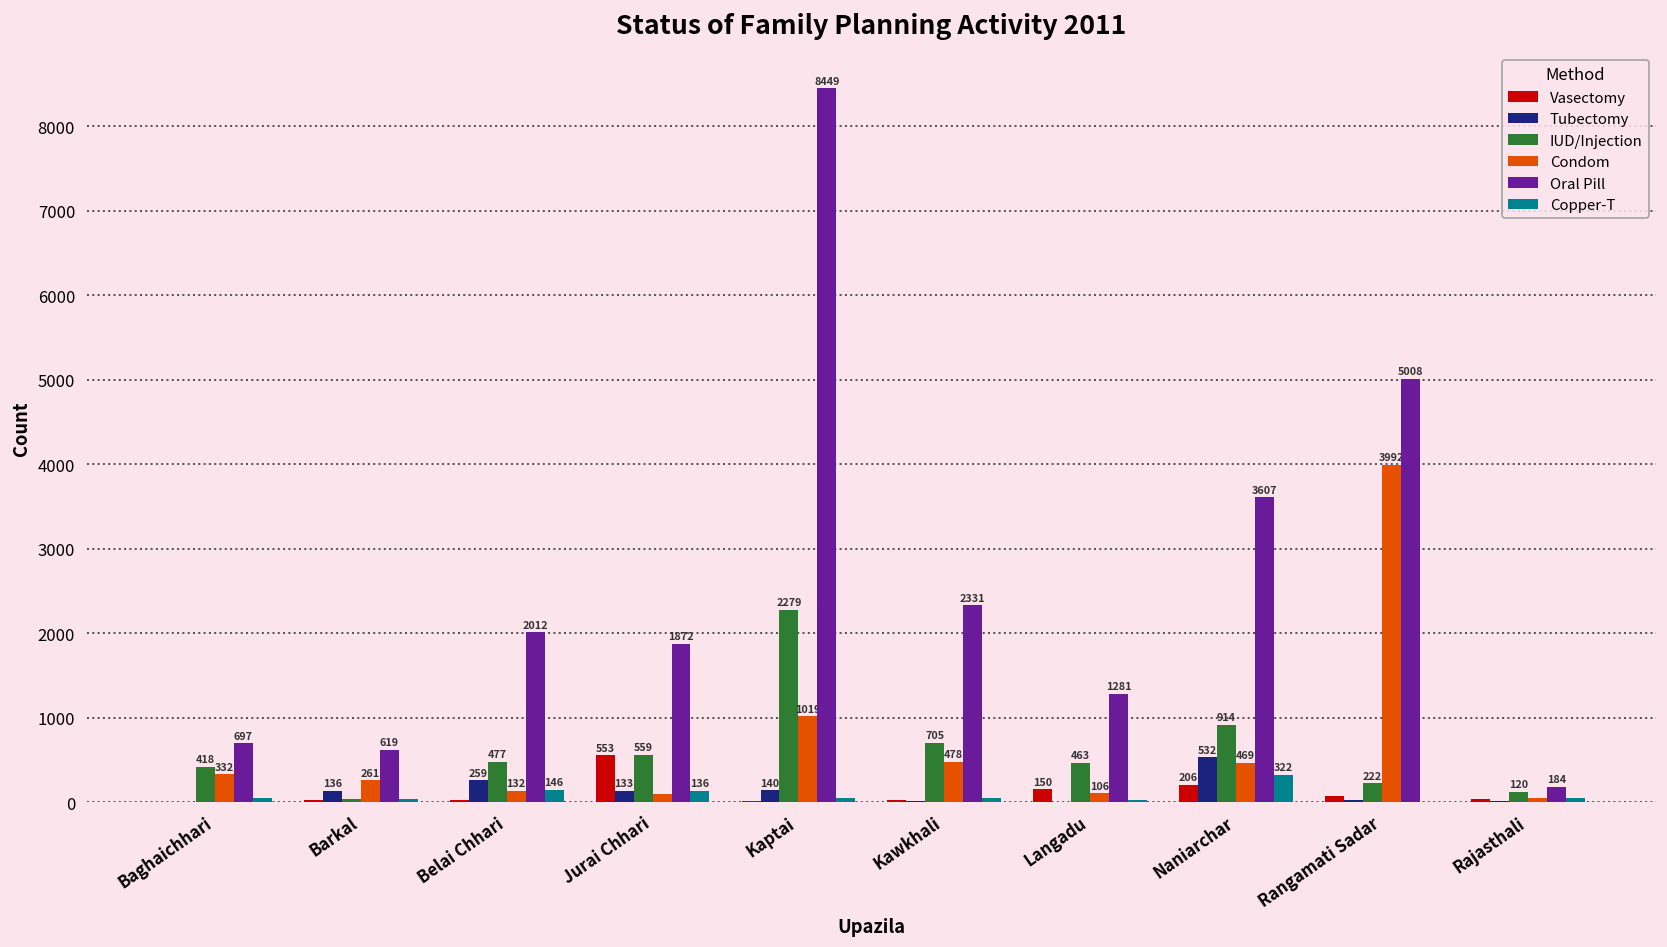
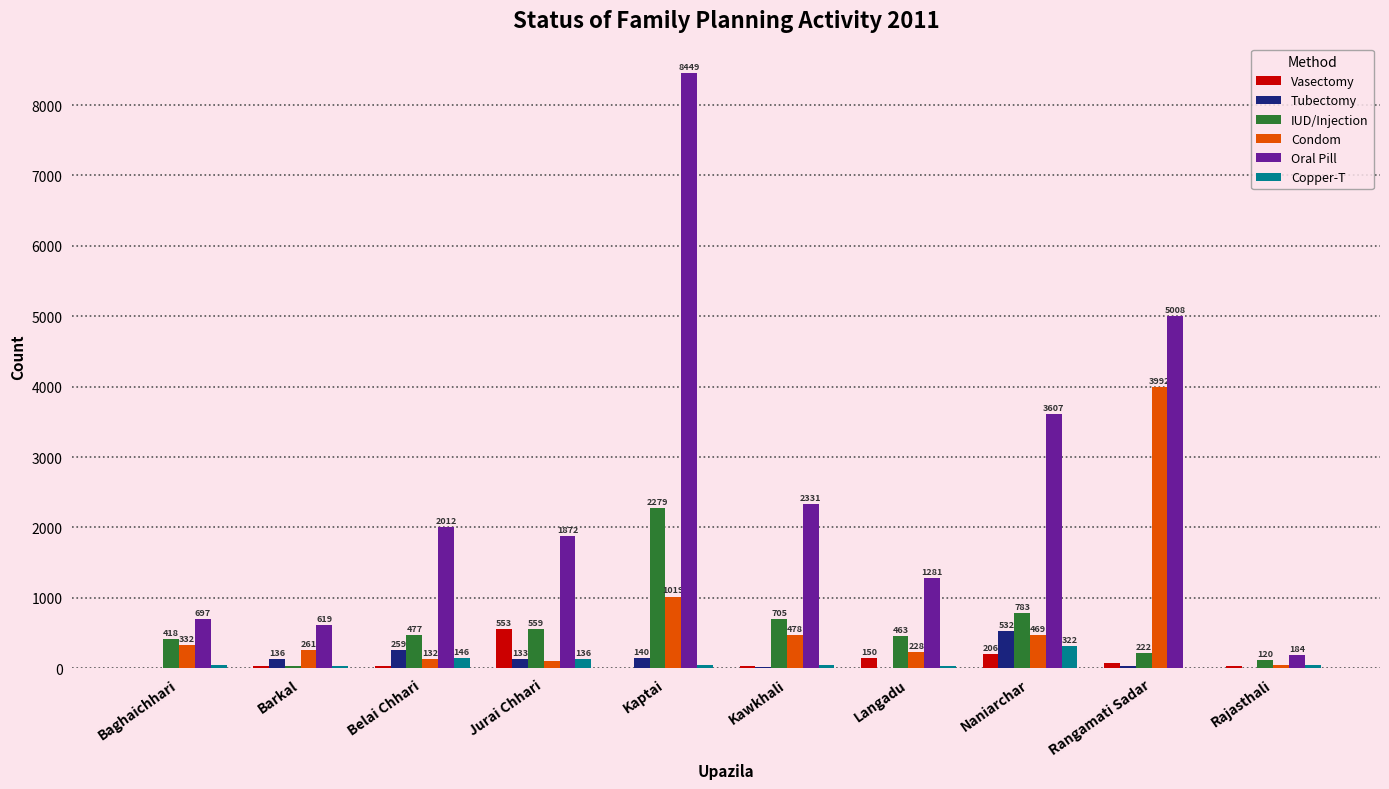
Condom, Langadu: 106 -> 228
IUD/Injection, Naniarchar: 914 -> 783
